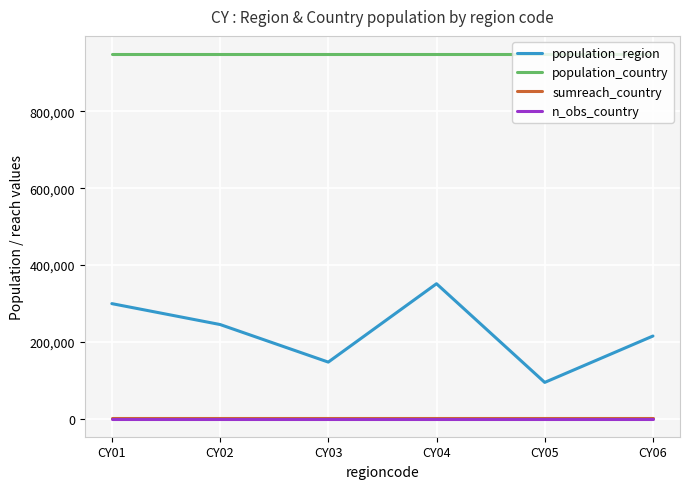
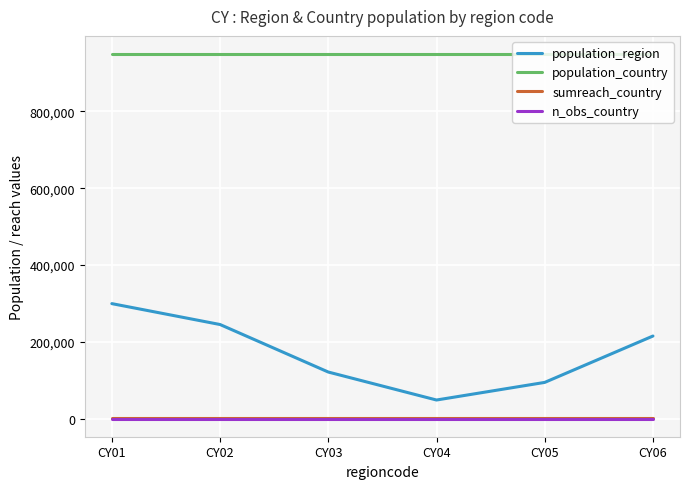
population_region, CY03: 150,000 -> 120,000
population_region, CY04: 350,000 -> 50,000
